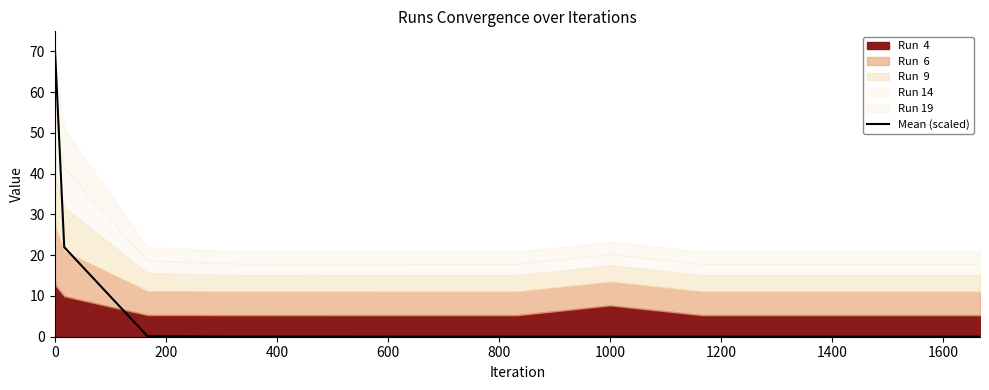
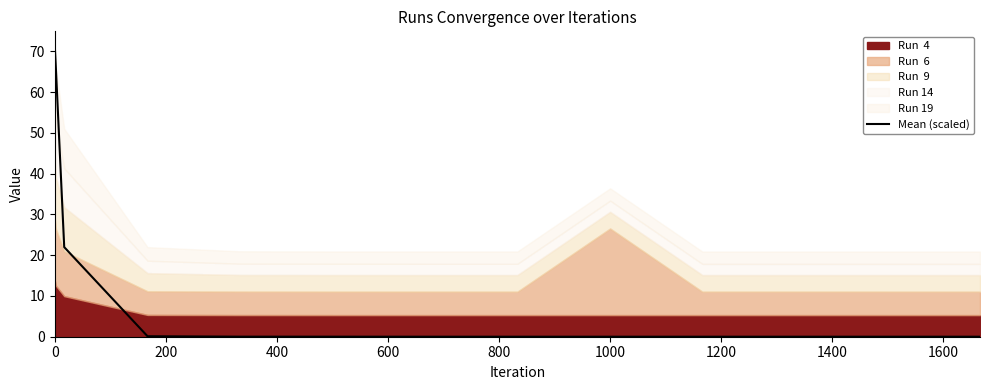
Run 4, 1000: 8 -> 5
Run 6, 1000: 6 -> 21
